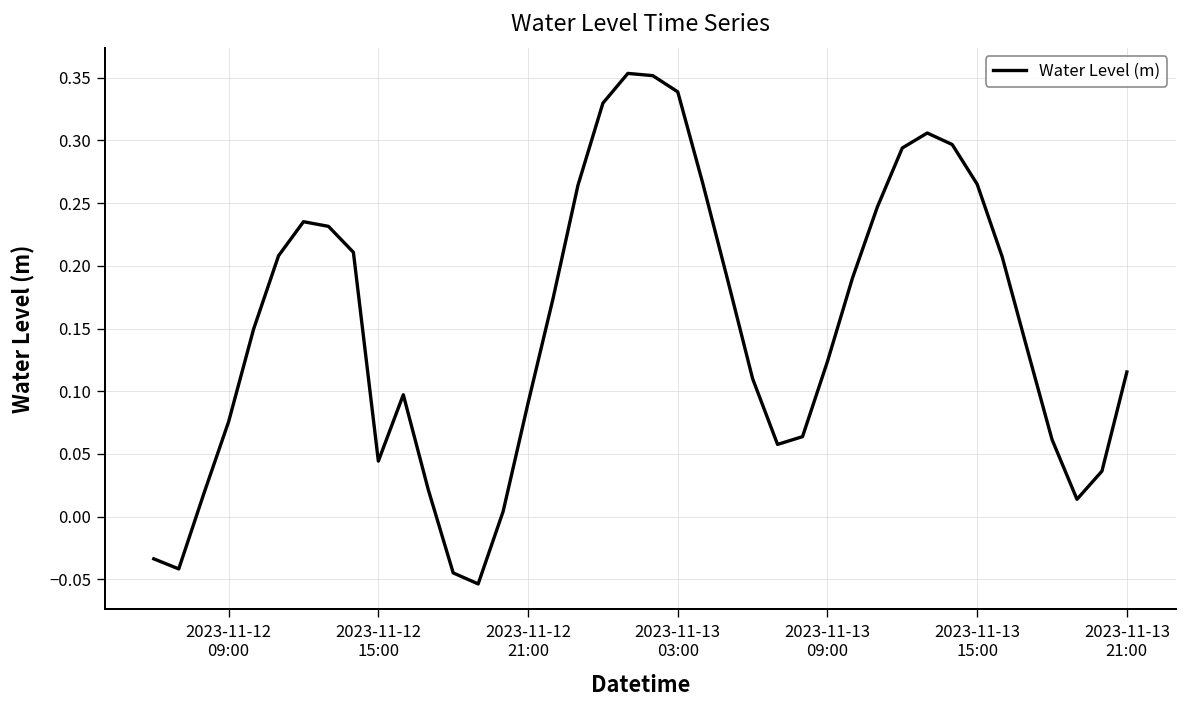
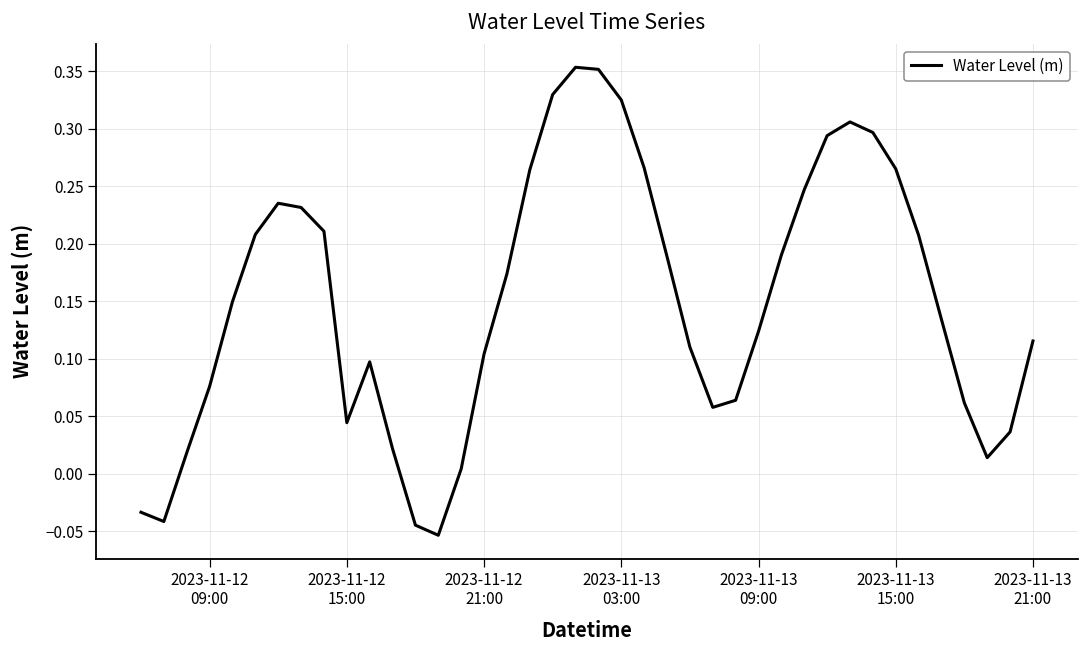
2023-11-12 21:00: 0.091 -> 0.104
2023-11-13 03:00: 0.339 -> 0.325
